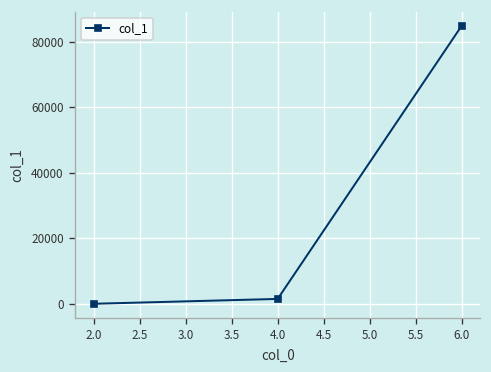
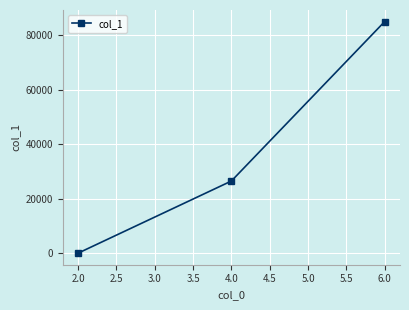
4.0: 2000 -> 26000
